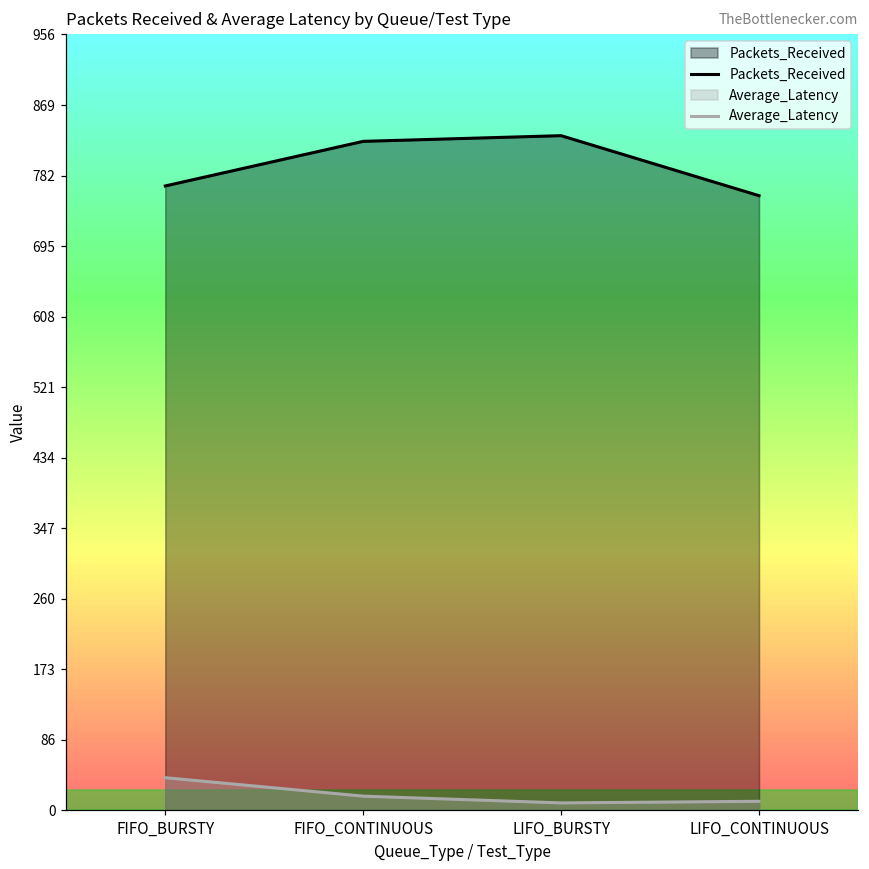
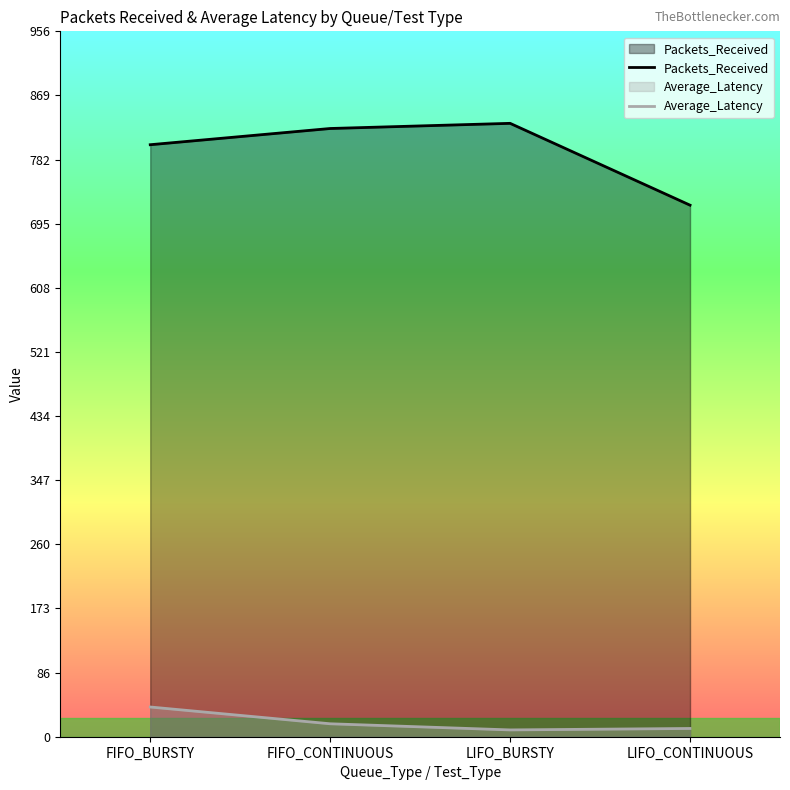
Packets_Received, FIFO_BURSTY: 770 -> 800
Packets_Received, LIFO_CONTINUOUS: 760 -> 720
